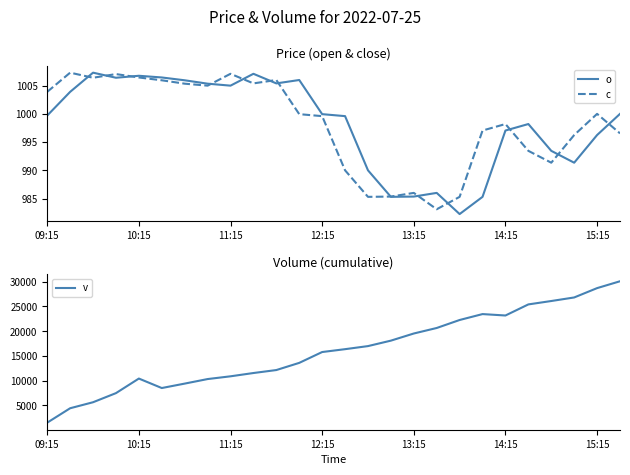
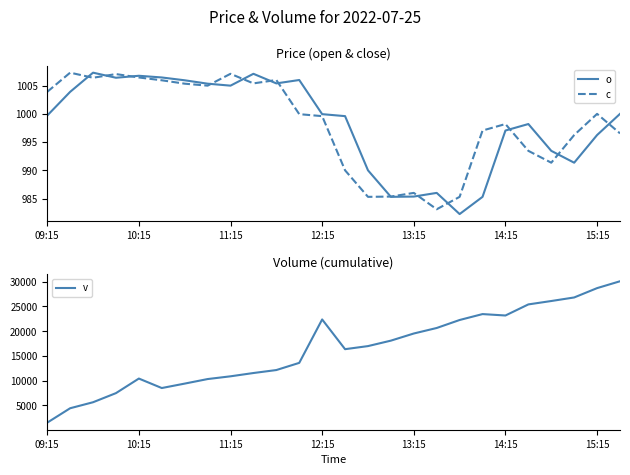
Volume (cumulative), 12:15: 16000 -> 22000
